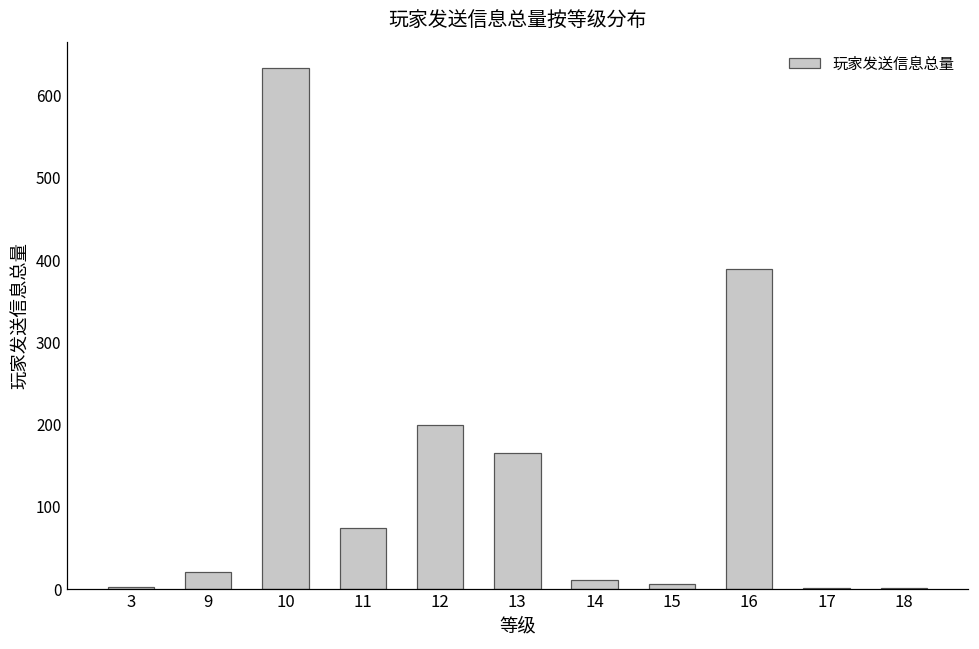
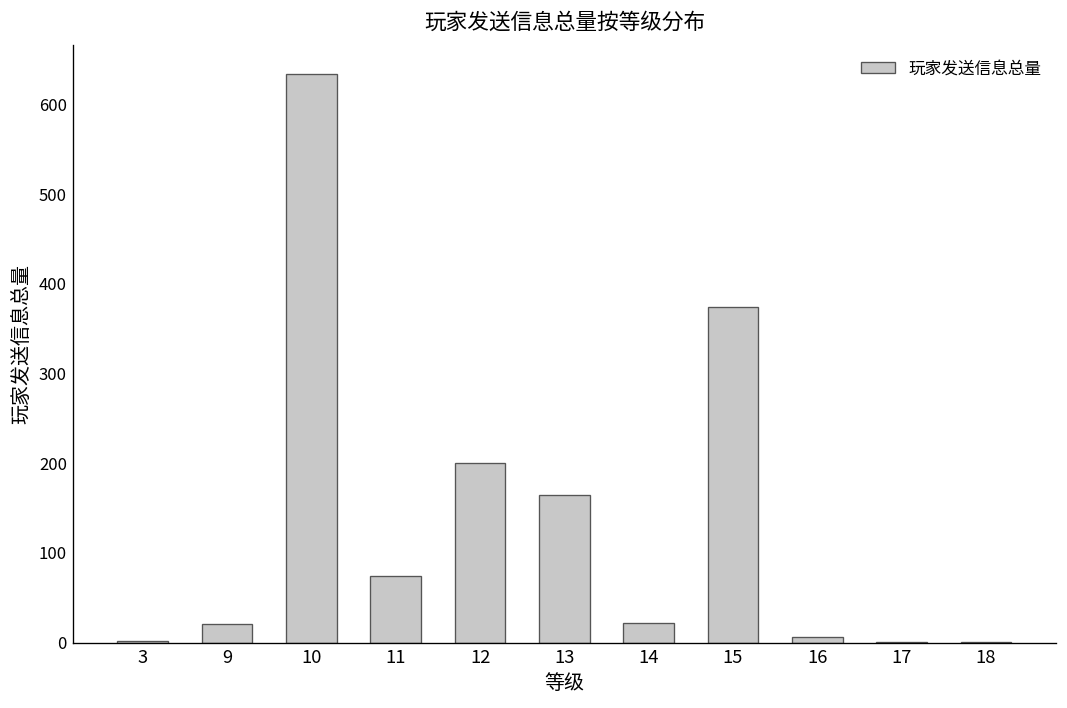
14: 10 -> 20
15: 10 -> 370
16: 390 -> 10
